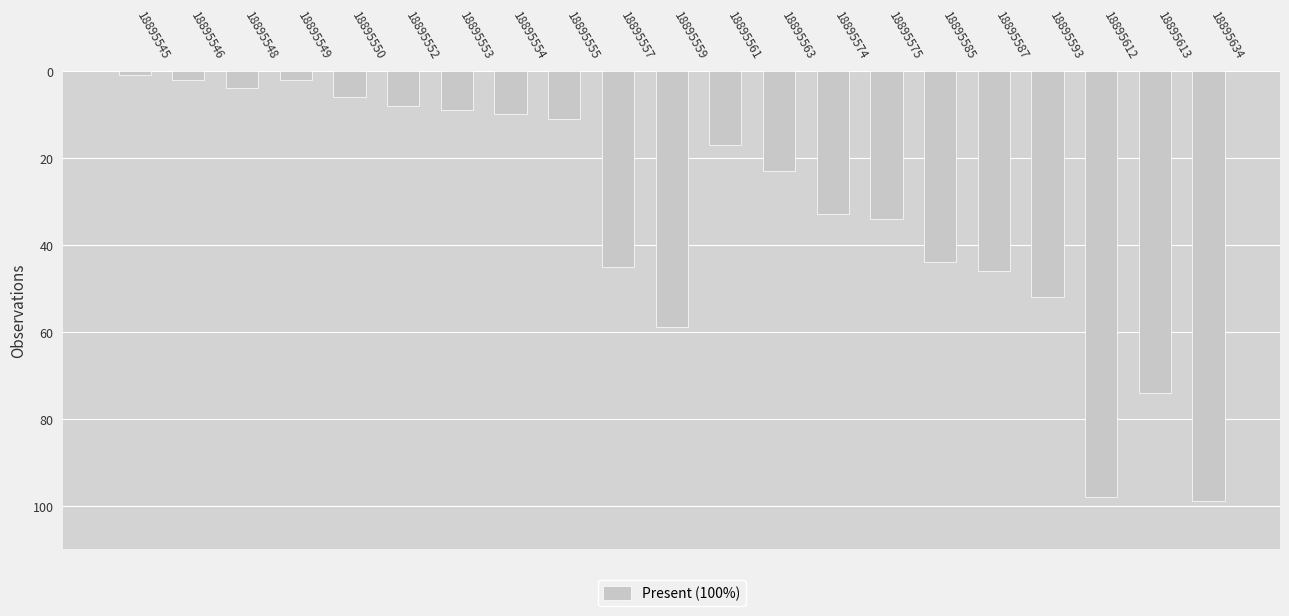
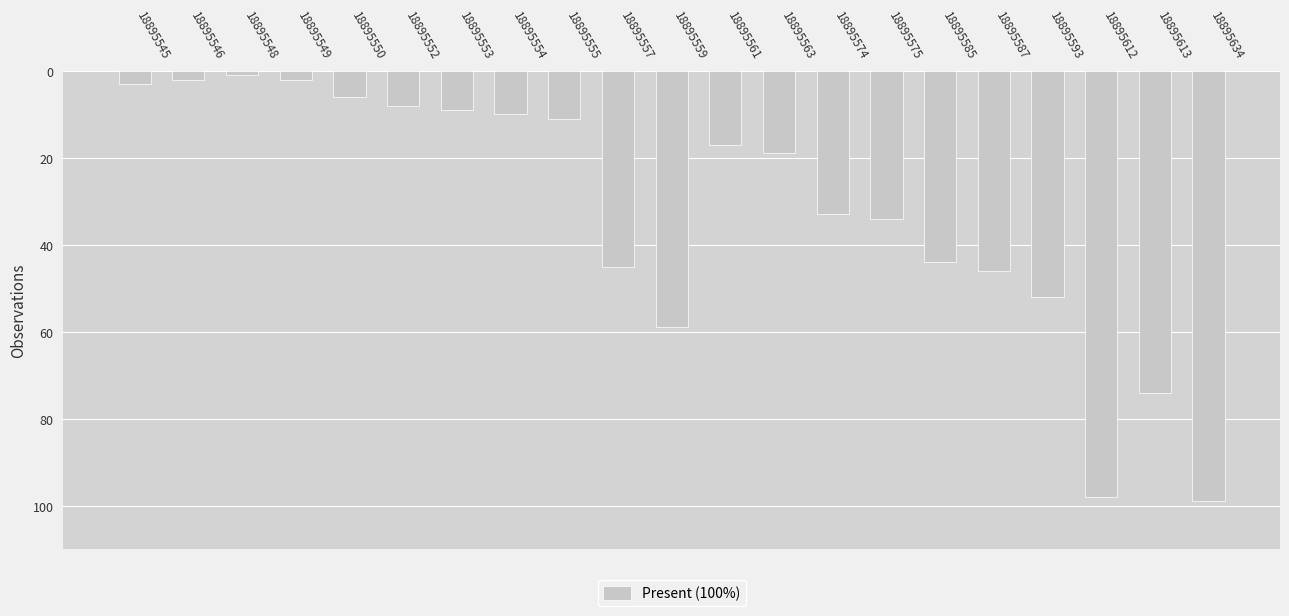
18895545: 1 -> 3
18895548: 4 -> 1
18895563: 23 -> 19
